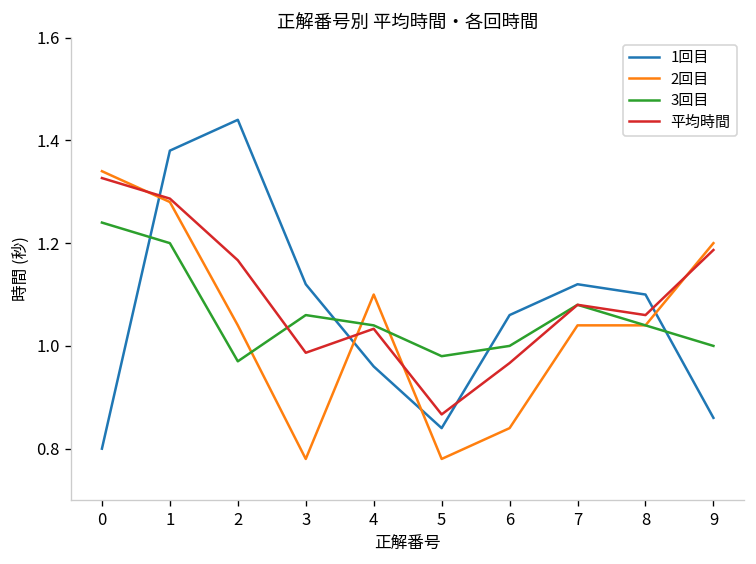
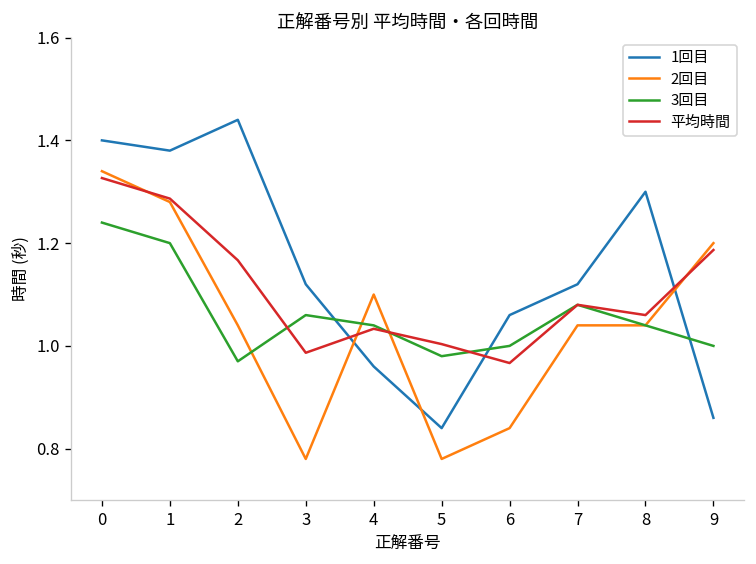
1回目, 0: 0.8 -> 1.4
平均時間, 5: 0.87 -> 1.00
1回目, 8: 1.1 -> 1.3
